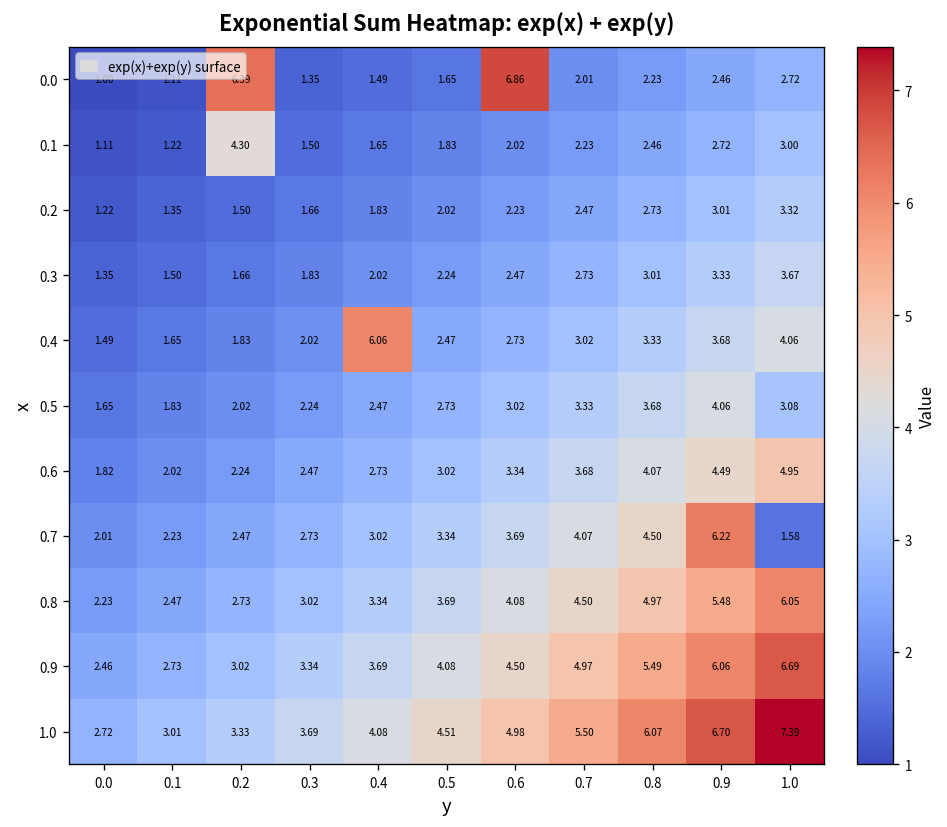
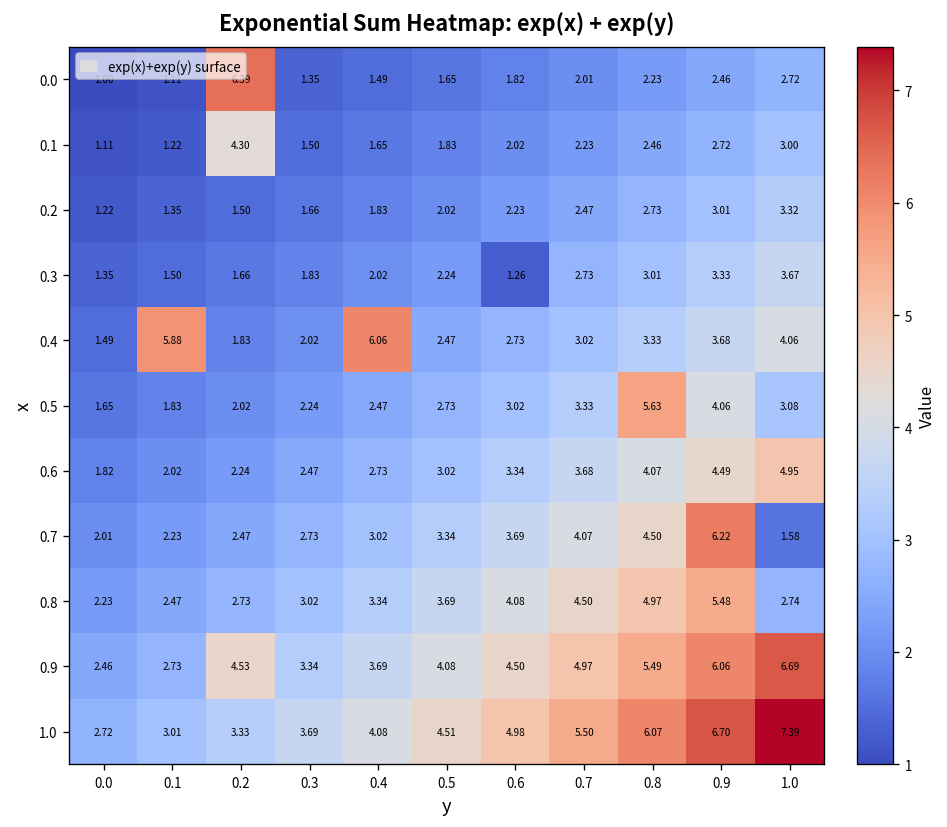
0.0, 0.6: 6.86 -> 1.82
0.3, 0.6: 2.47 -> 1.26
0.4, 0.1: 1.65 -> 5.88
0.5, 0.8: 3.68 -> 5.63
0.8, 1.0: 6.05 -> 2.74
0.9, 0.2: 3.02 -> 4.53
